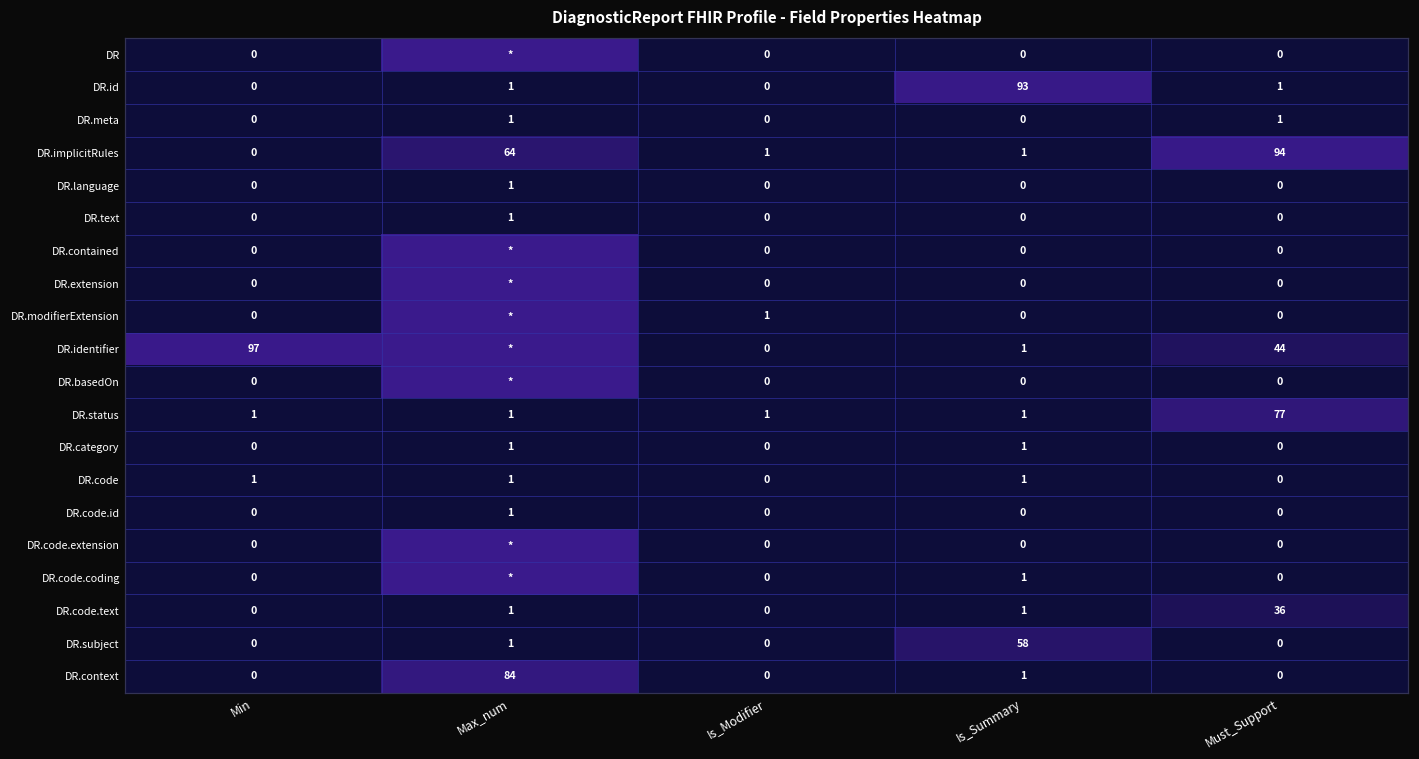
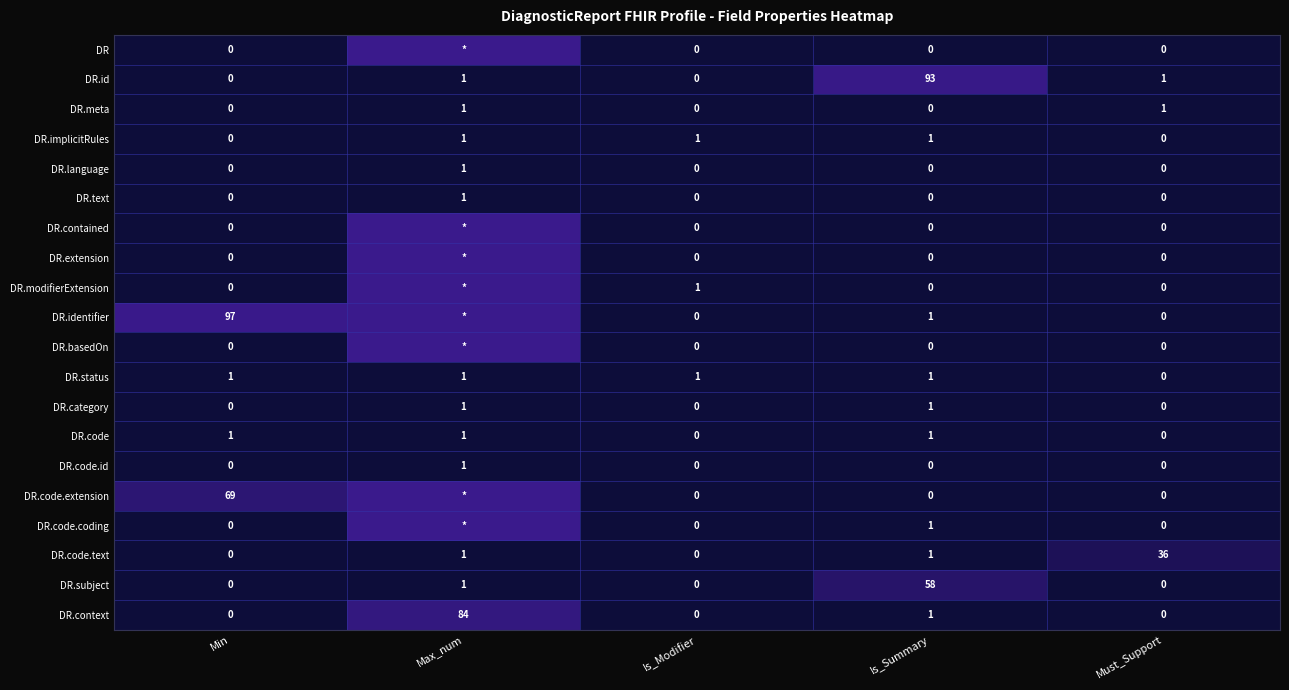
DR.implicitRules, Max_num: 64 -> 1
DR.implicitRules, Must_Support: 94 -> 0
DR.identifier, Must_Support: 44 -> 0
DR.status, Must_Support: 77 -> 0
DR.code.extension, Min: 0 -> 69
